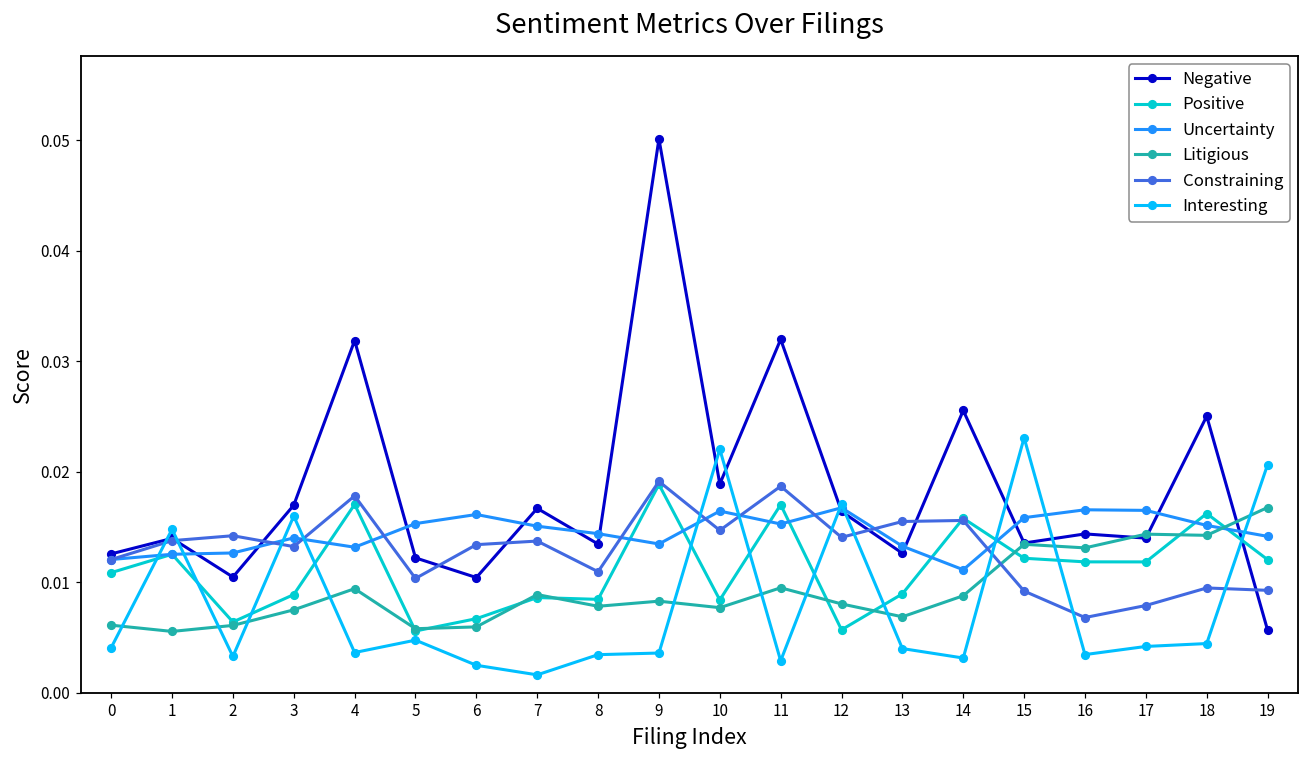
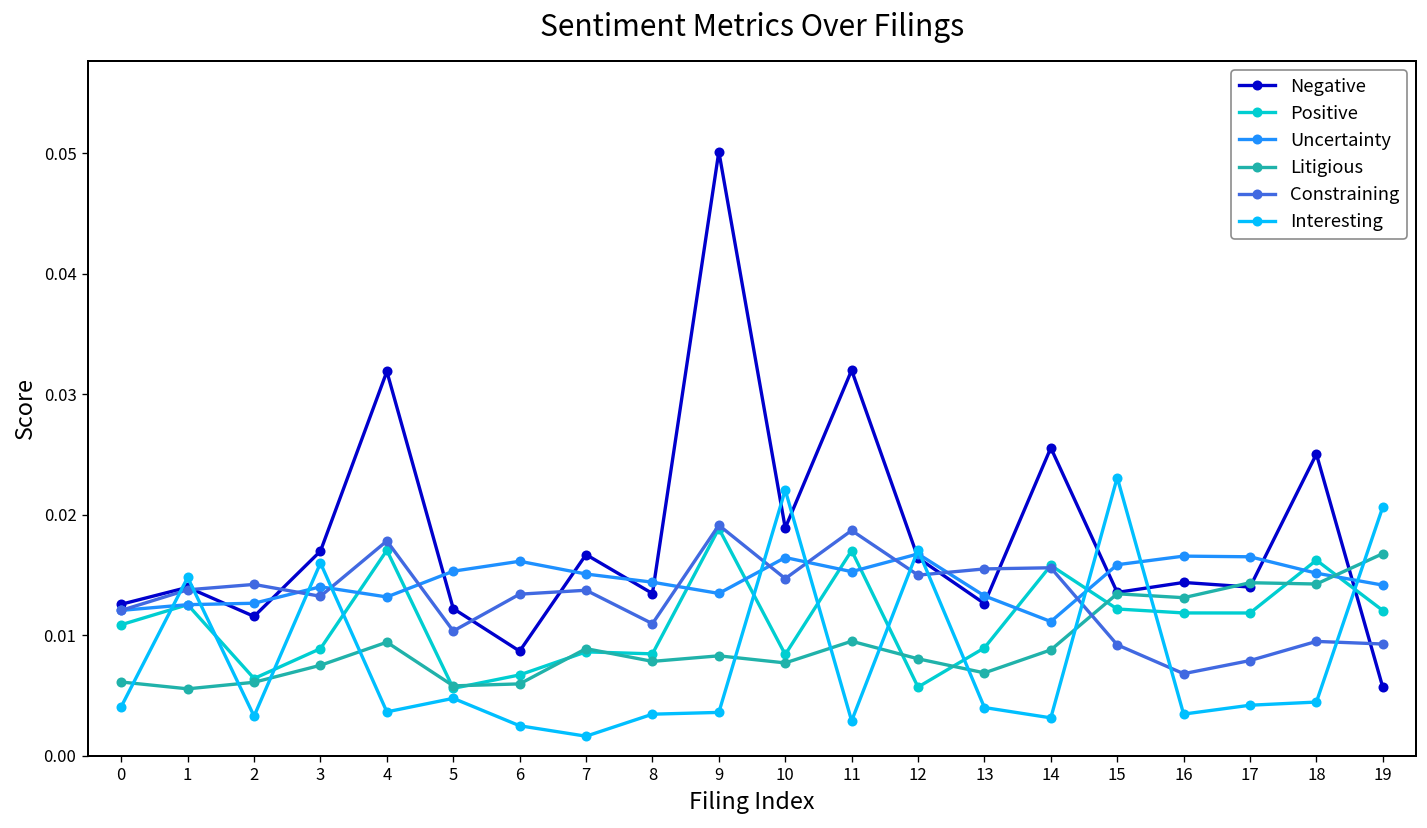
Negative, 2: 0.0105 -> 0.0116
Negative, 6: 0.0104 -> 0.0087
Constraining, 12: 0.0141 -> 0.0150
